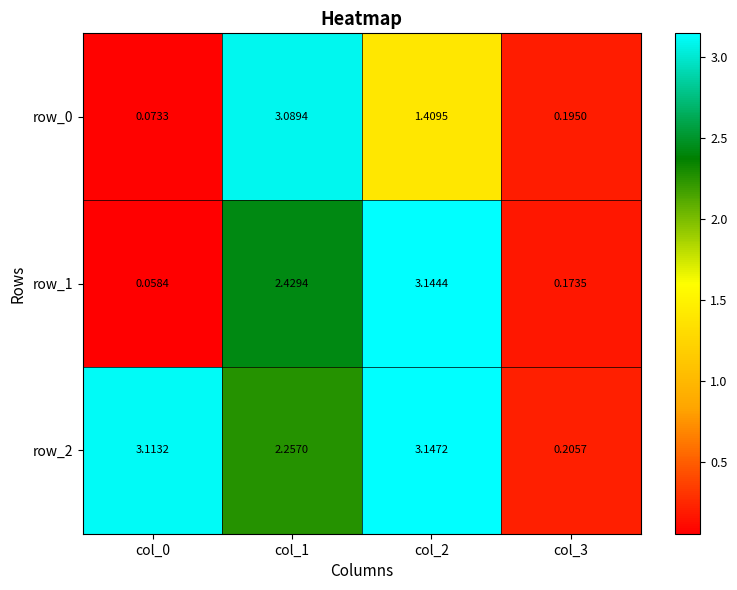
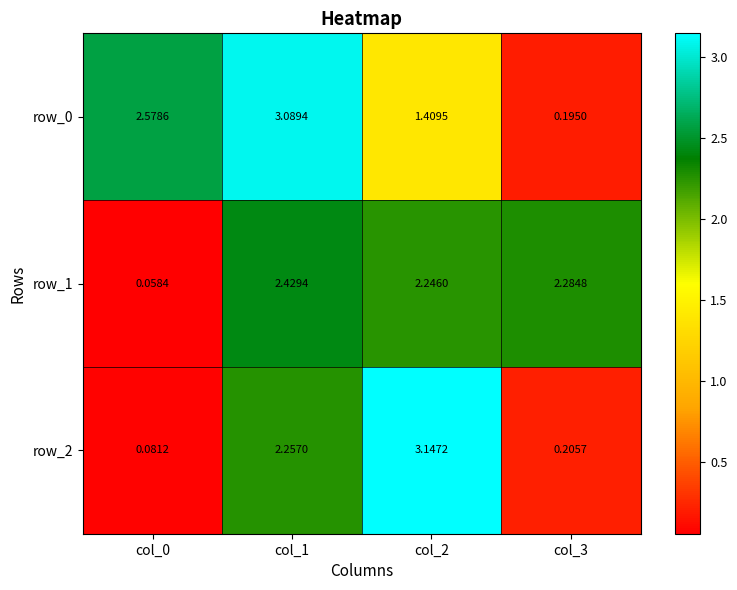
row_0, col_0: 0.0733 -> 2.5786
row_1, col_2: 3.1444 -> 2.2460
row_1, col_3: 0.1735 -> 2.2848
row_2, col_0: 3.1132 -> 0.0812
